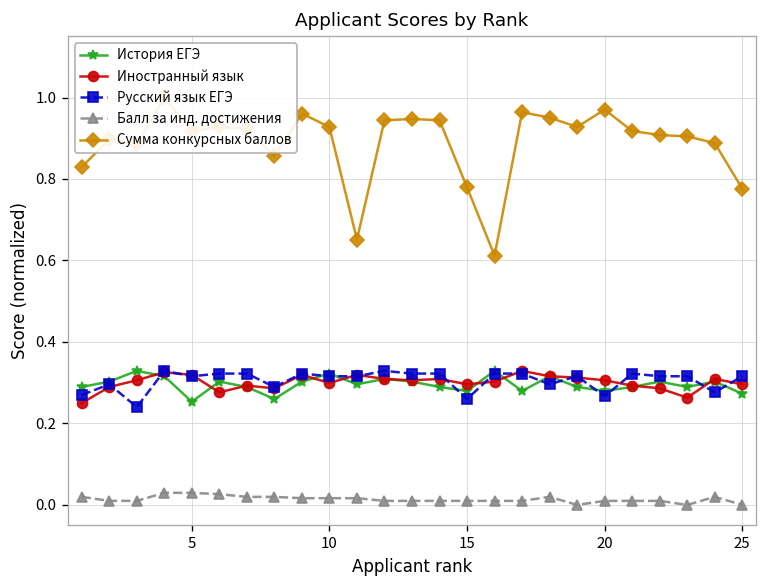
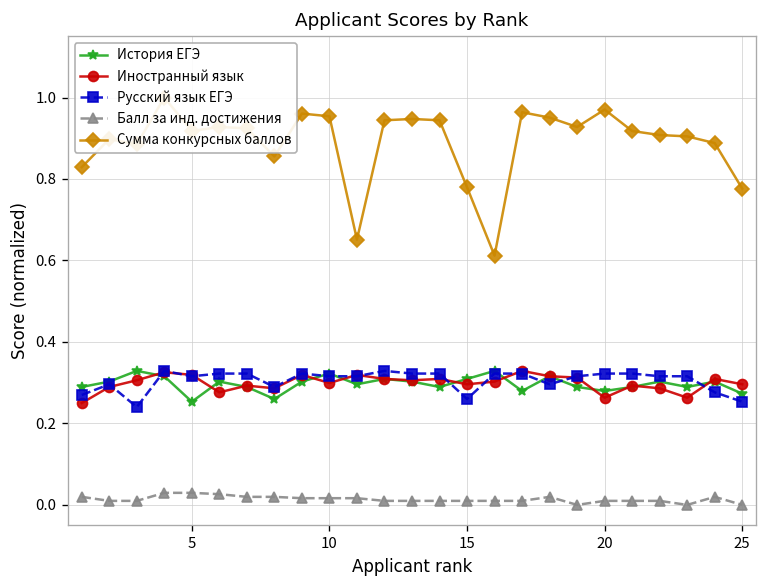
Сумма конкурсных баллов, 10: 0.93 -> 0.95
История ЕГЭ, 15: 0.28 -> 0.31
Иностранный язык, 20: 0.31 -> 0.26
Русский язык ЕГЭ, 20: 0.27 -> 0.32
Русский язык ЕГЭ, 25: 0.32 -> 0.25
